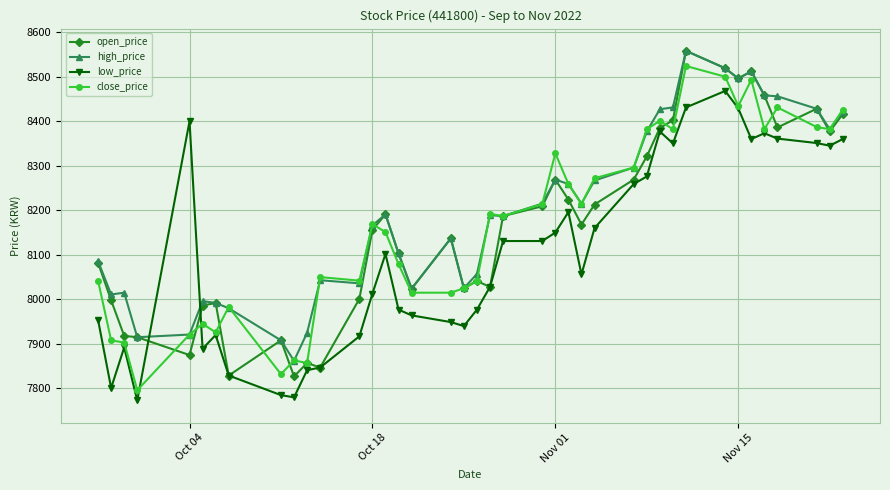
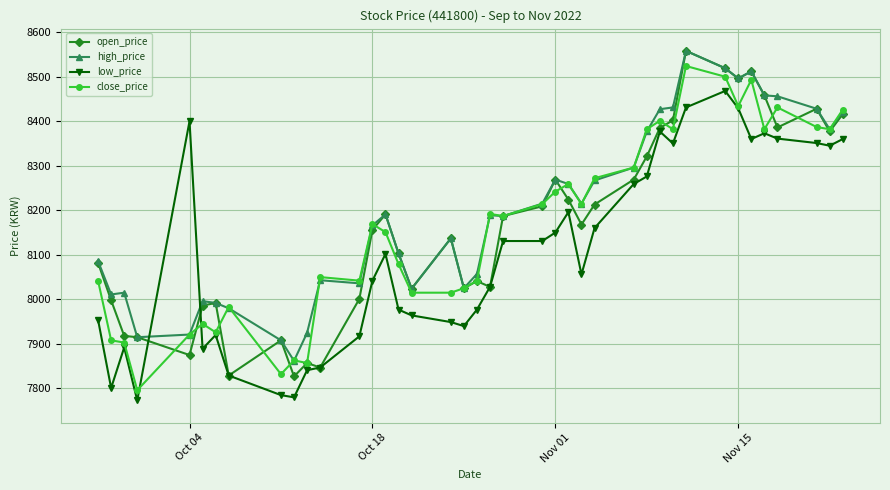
low_price, Oct 18: 8010 -> 8040
close_price, Nov 01: 8330 -> 8240
